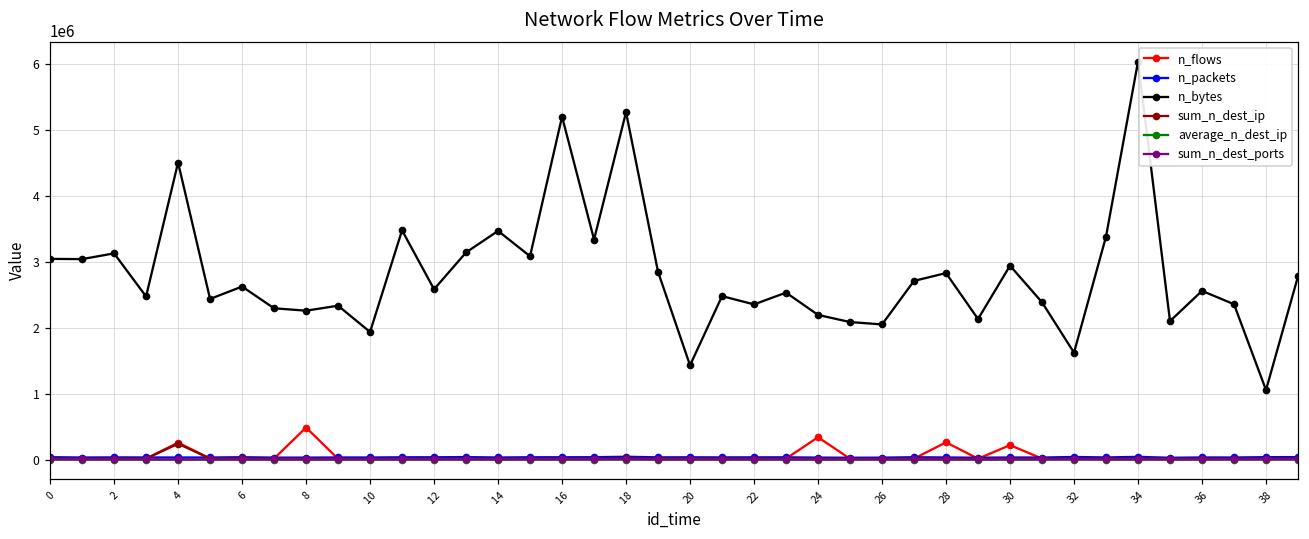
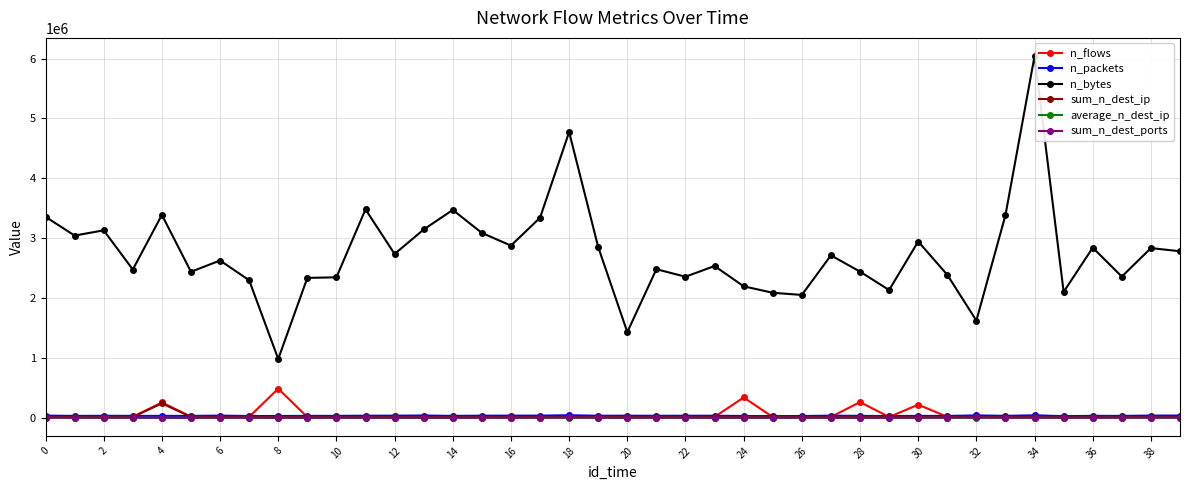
n_bytes, 0: 3000000 -> 3400000
n_bytes, 4: 4500000 -> 3400000
n_bytes, 8: 2300000 -> 1000000
n_bytes, 10: 1900000 -> 2300000
n_bytes, 12: 2600000 -> 2700000
n_bytes, 16: 5200000 -> 2900000
n_bytes, 18: 5300000 -> 4800000
n_bytes, 28: 2800000 -> 2400000
n_bytes, 36: 2600000 -> 2800000
n_bytes, 38: 1100000 -> 2800000
